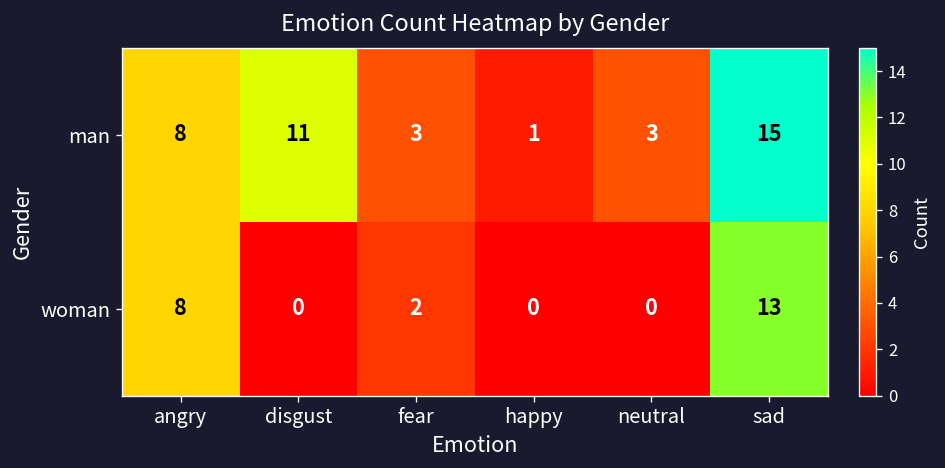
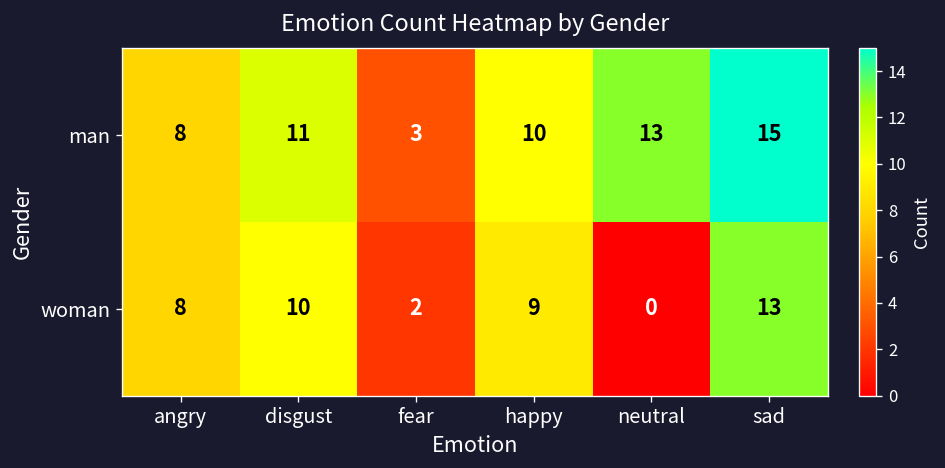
man, happy: 1 -> 10
man, neutral: 3 -> 13
woman, disgust: 0 -> 10
woman, happy: 0 -> 9
